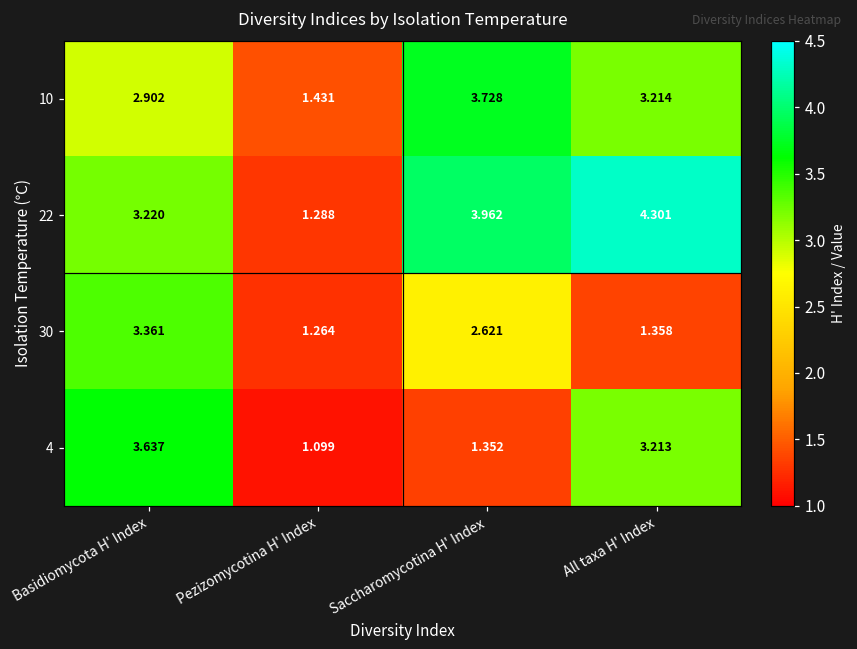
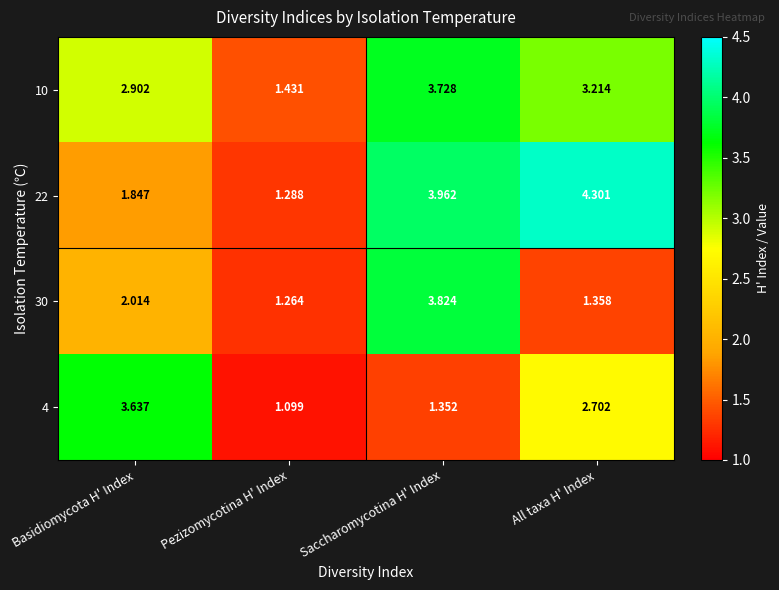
22, Basidiomycota H' Index: 3.220 -> 1.847
30, Basidiomycota H' Index: 3.361 -> 2.014
30, Saccharomycotina H' Index: 2.621 -> 3.824
4, All taxa H' Index: 3.213 -> 2.702
